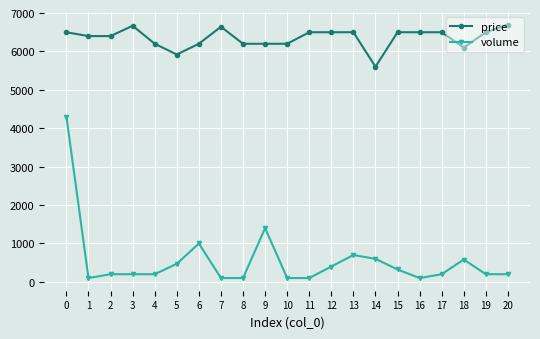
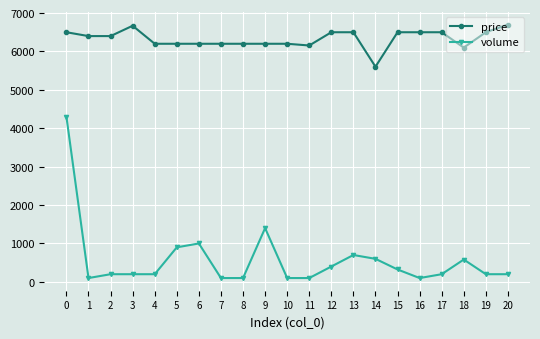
price, 5: 5900 -> 6200
volume, 5: 500 -> 900
price, 7: 6600 -> 6200
price, 11: 6500 -> 6200
